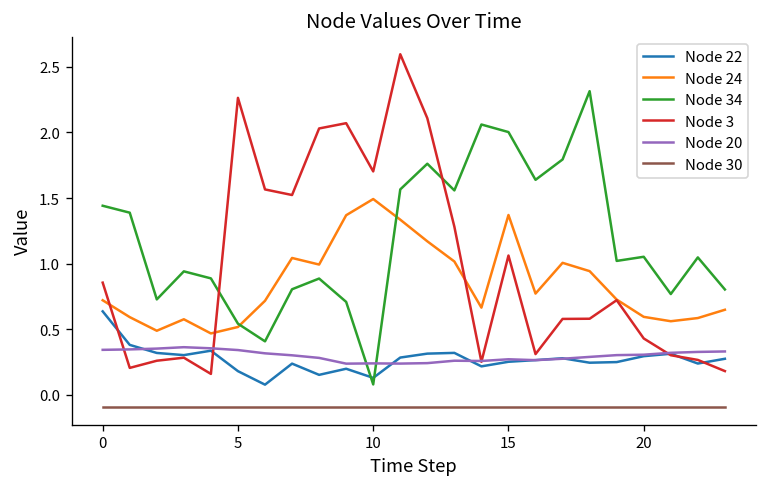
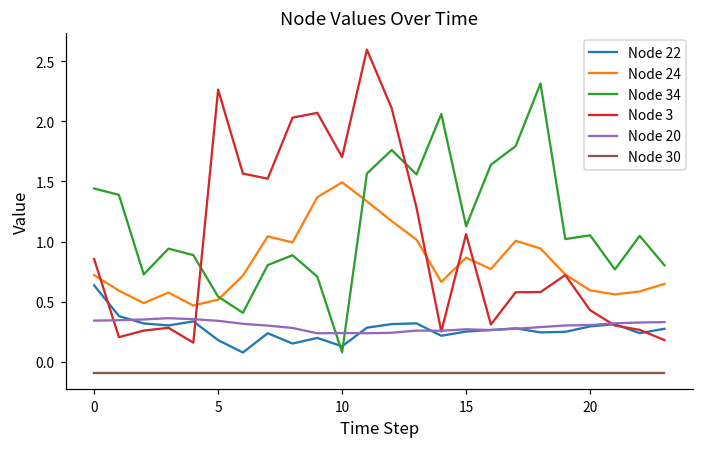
Node 24, 15: 1.37 -> 0.87
Node 34, 15: 2.00 -> 1.13
